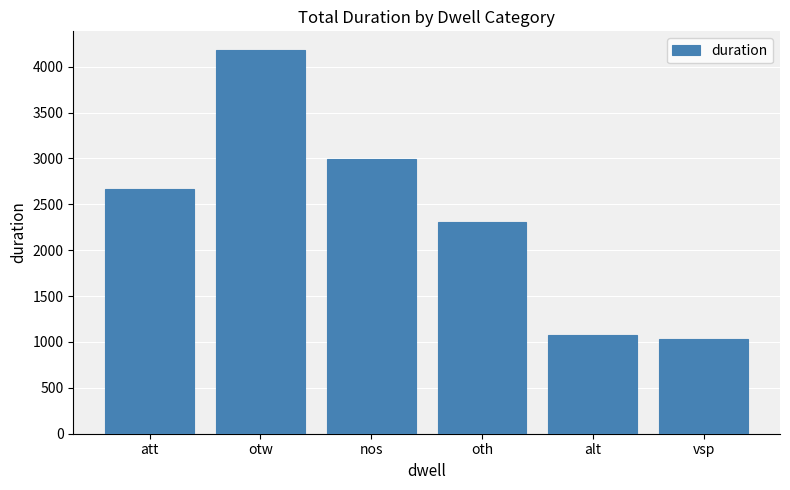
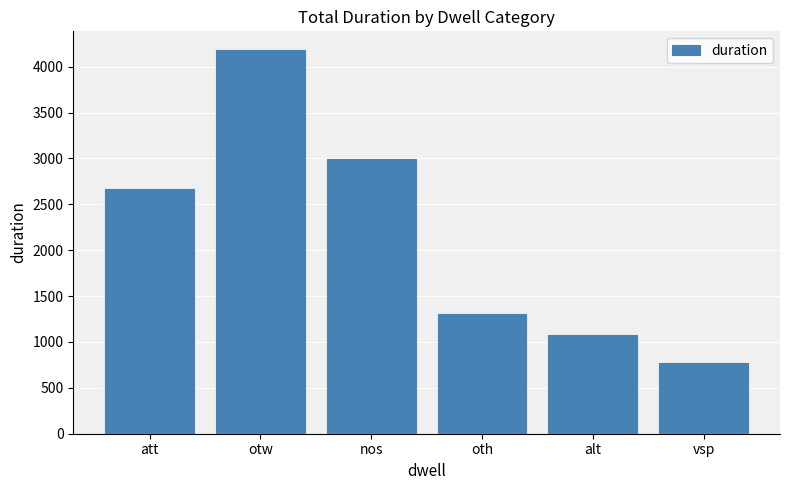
oth: 2300 -> 1300
vsp: 1000 -> 800
